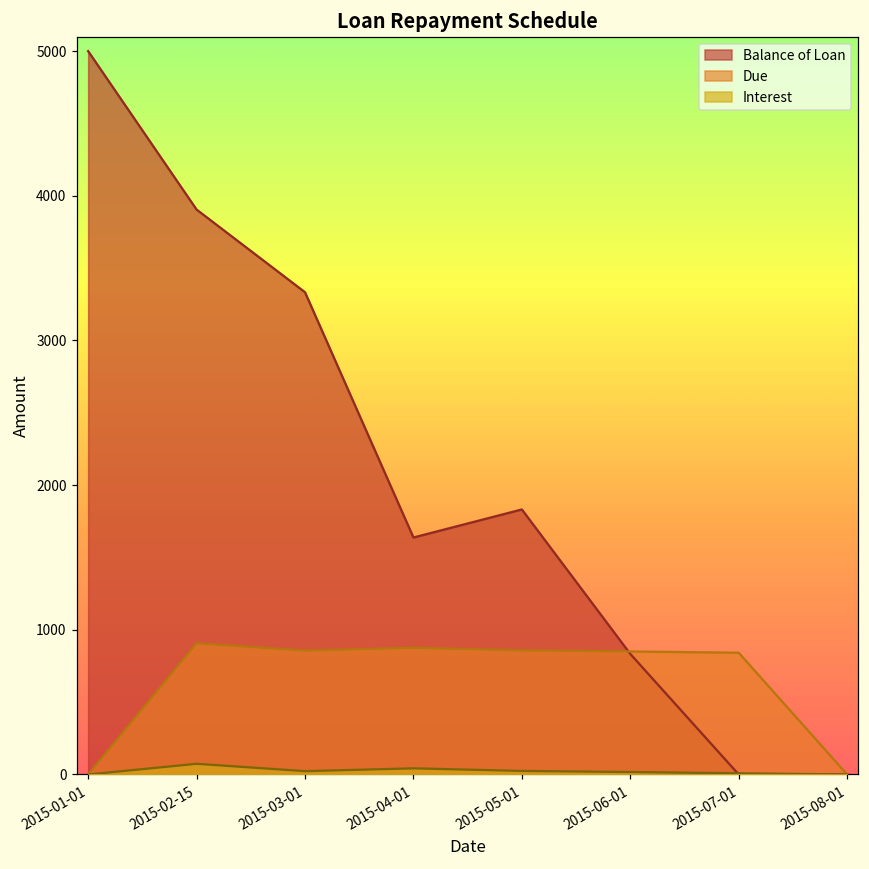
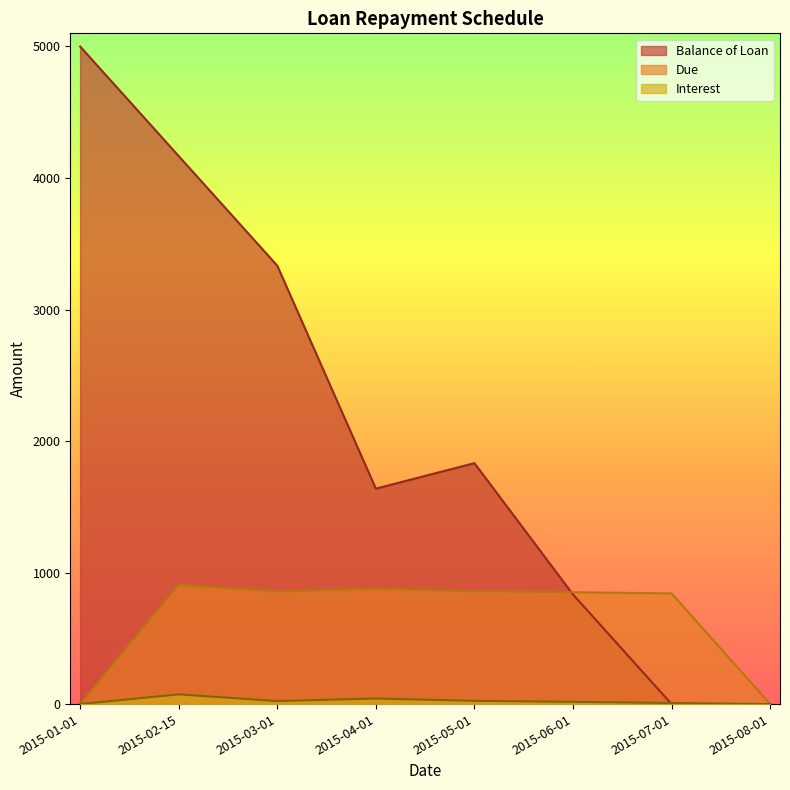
Balance of Loan, 2015-02-15: 3900 -> 4170
